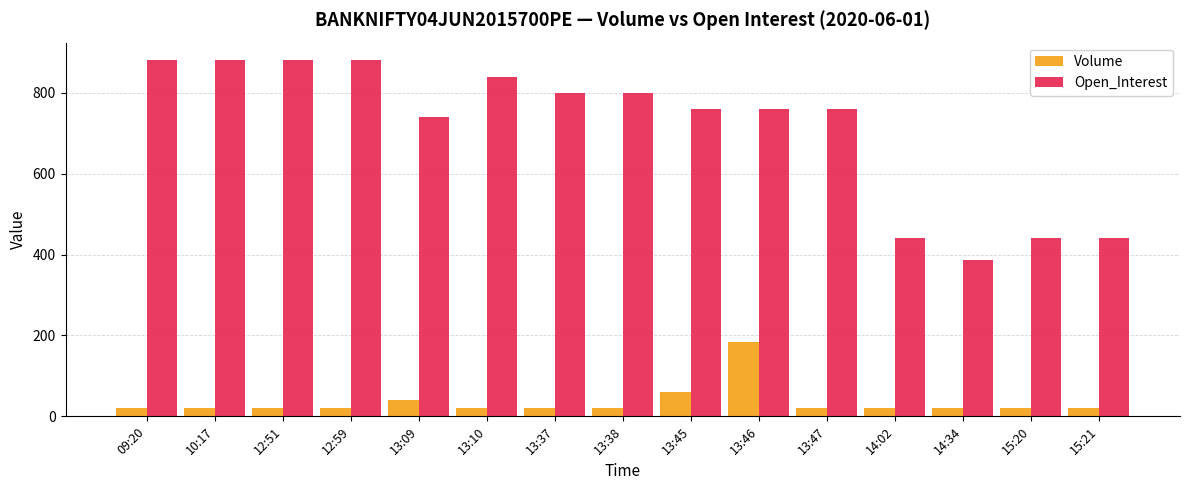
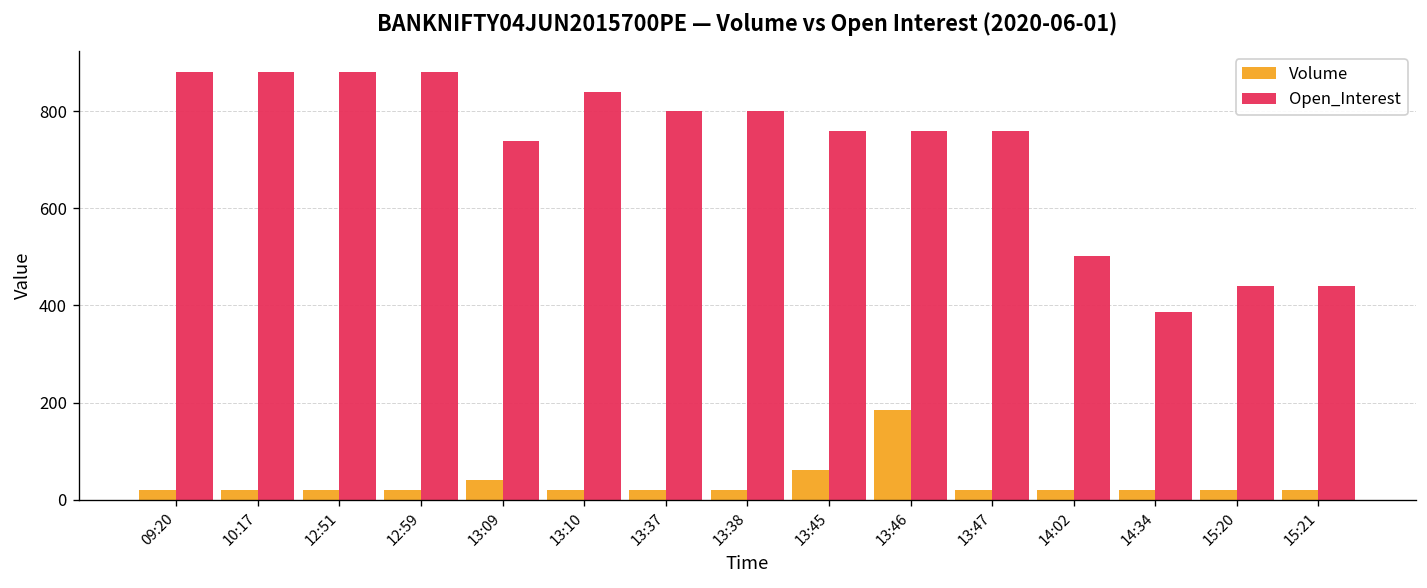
Open_Interest, 14:02: 440 -> 500
